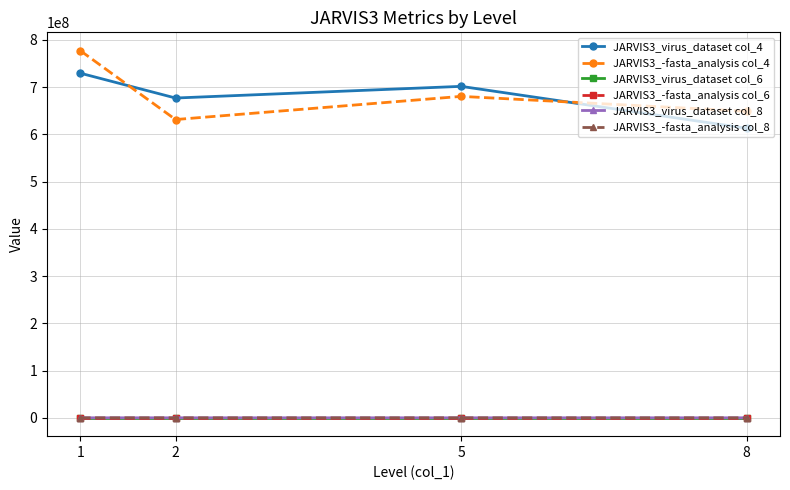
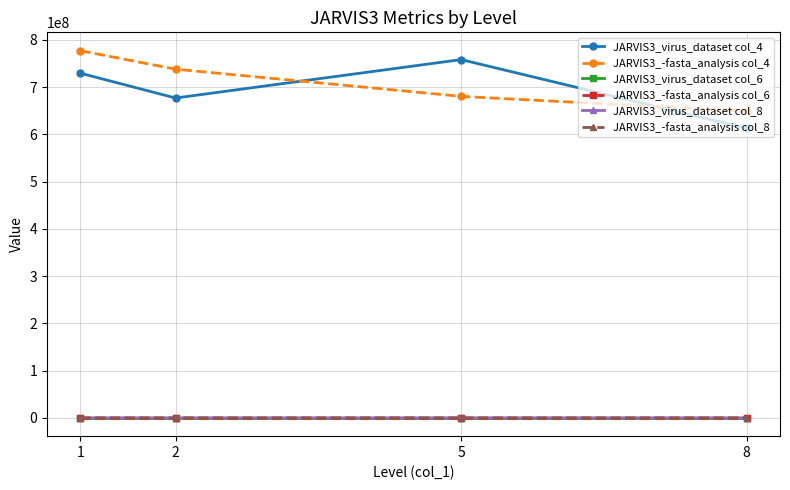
JARVIS3_-fasta_analysis col_4, 2: 630000000 -> 740000000
JARVIS3_virus_dataset col_4, 5: 700000000 -> 760000000
